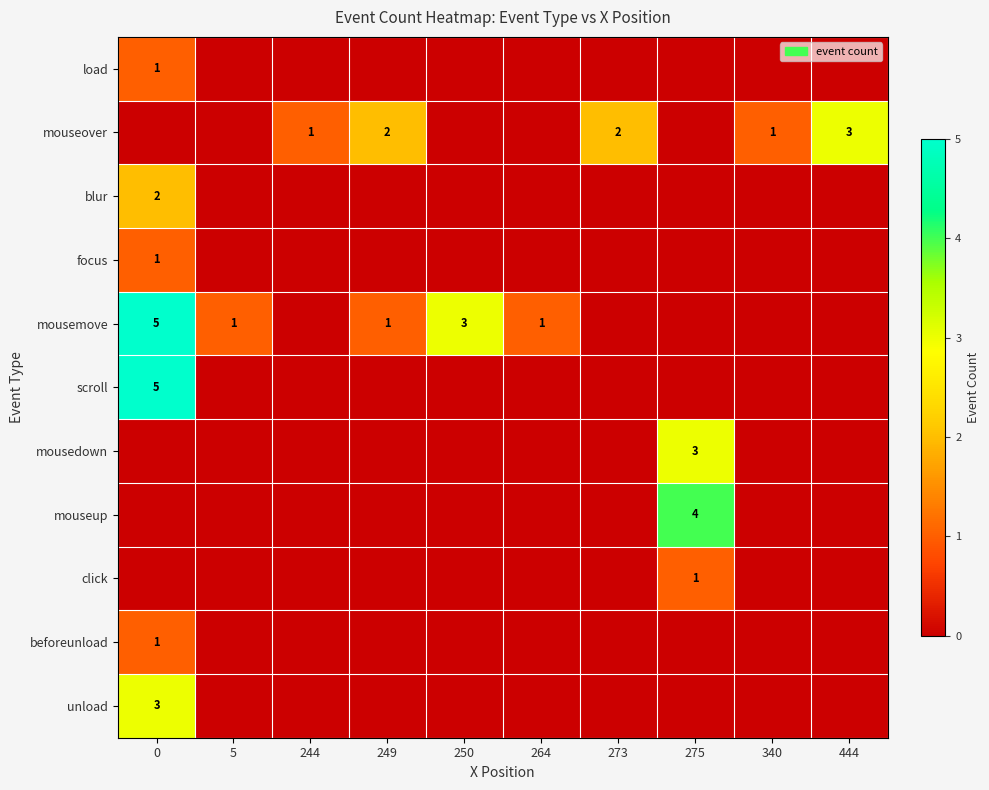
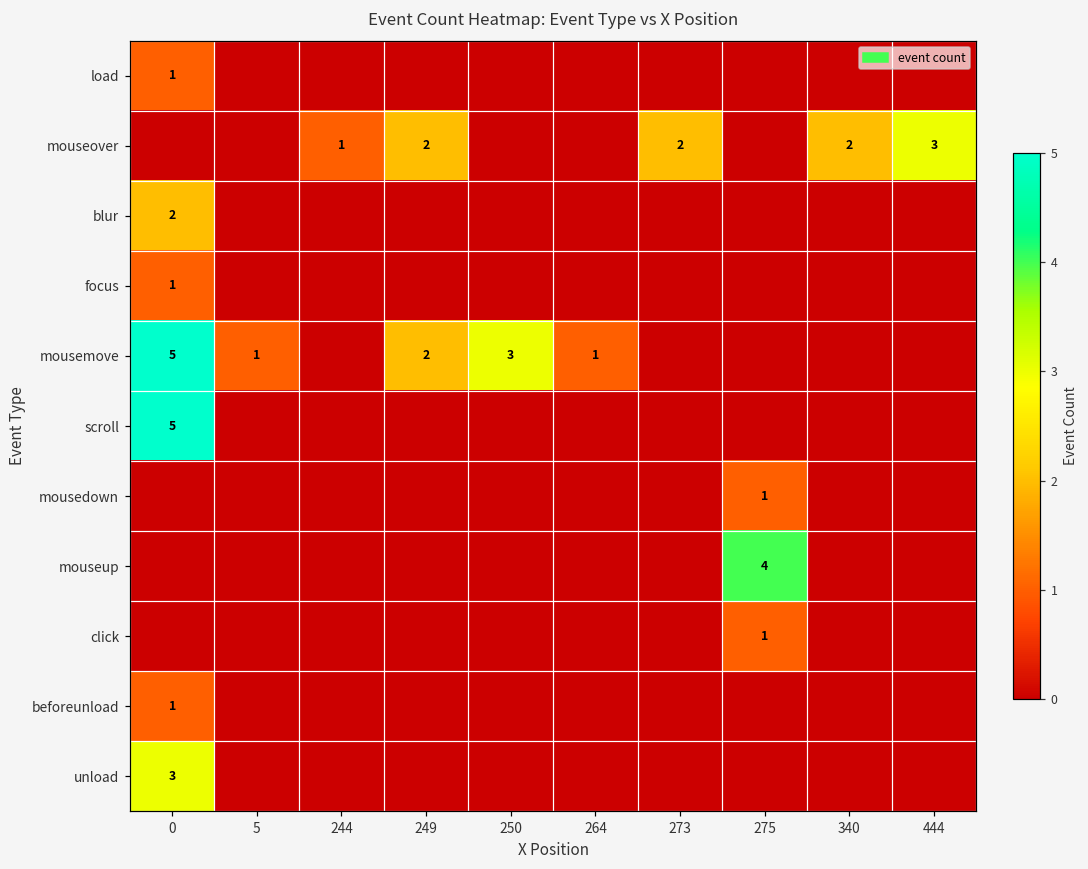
mouseover, 340: 1 -> 2
mousemove, 249: 1 -> 2
mousedown, 275: 3 -> 1
